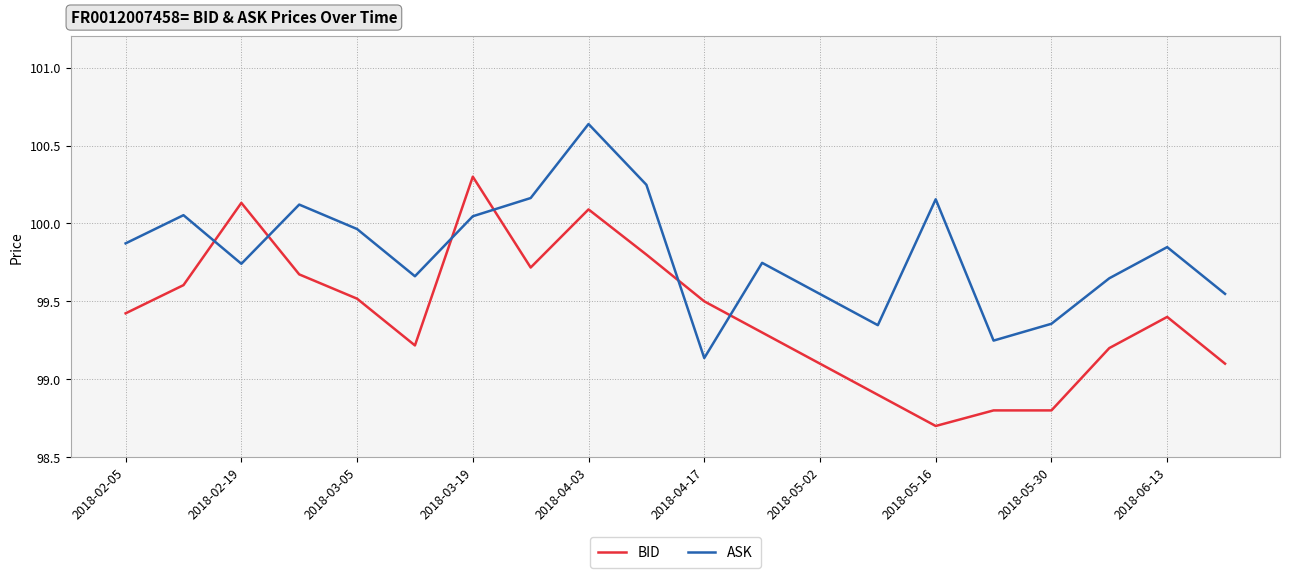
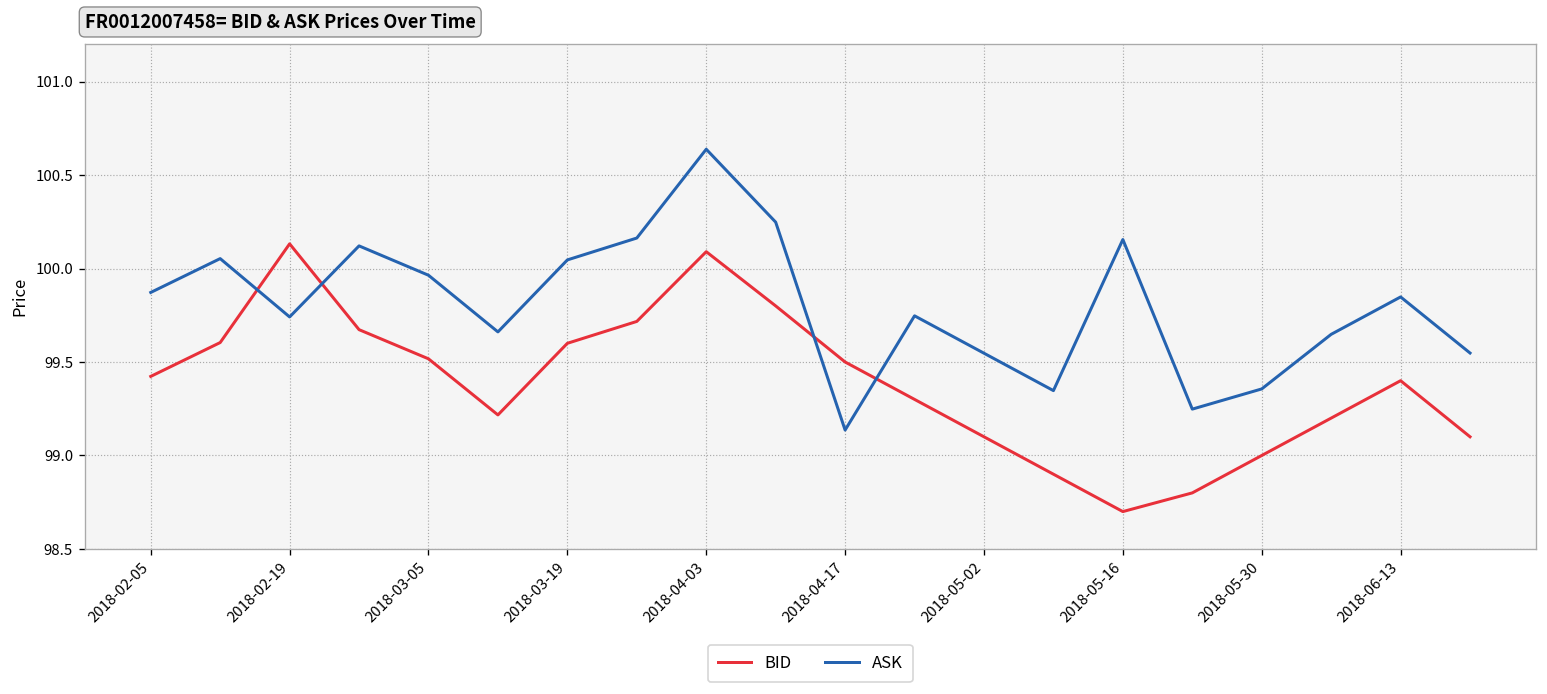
BID, 2018-03-19: 100.3 -> 99.6
BID, 2018-05-30: 98.8 -> 99.0
